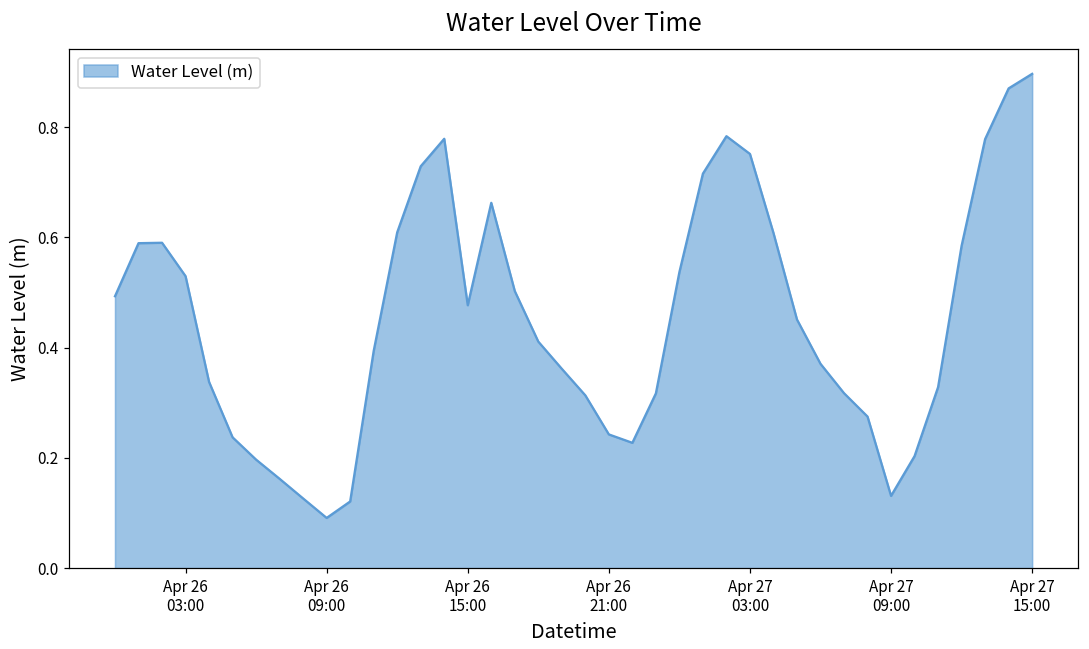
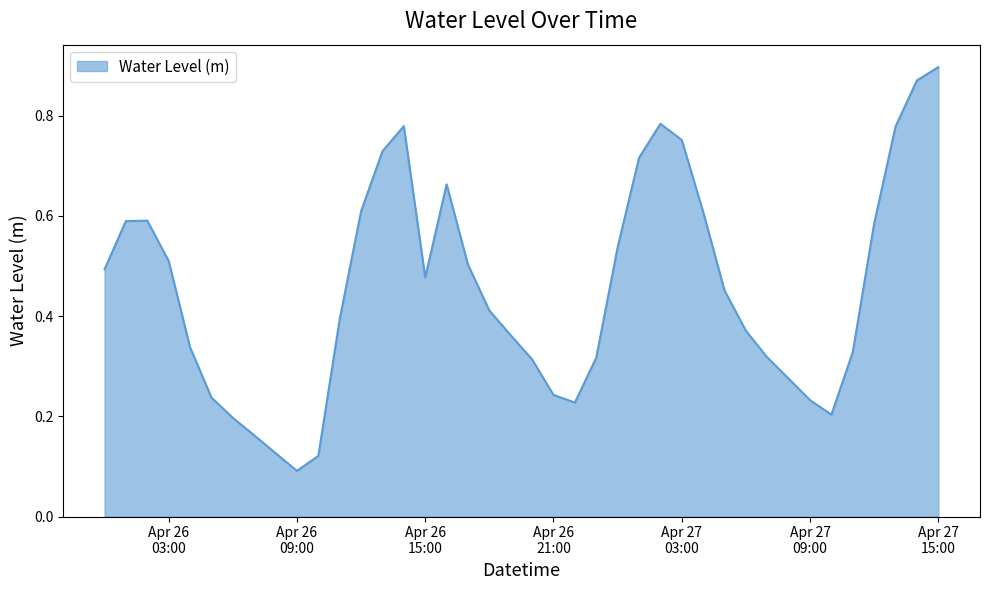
Apr 26 03:00: 0.53 -> 0.51
Apr 27 09:00: 0.13 -> 0.23
